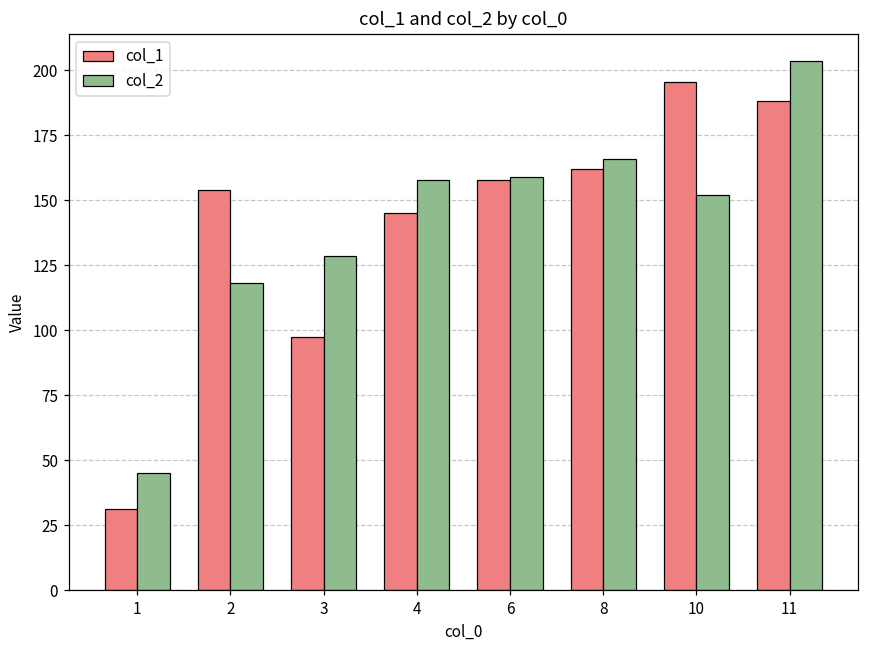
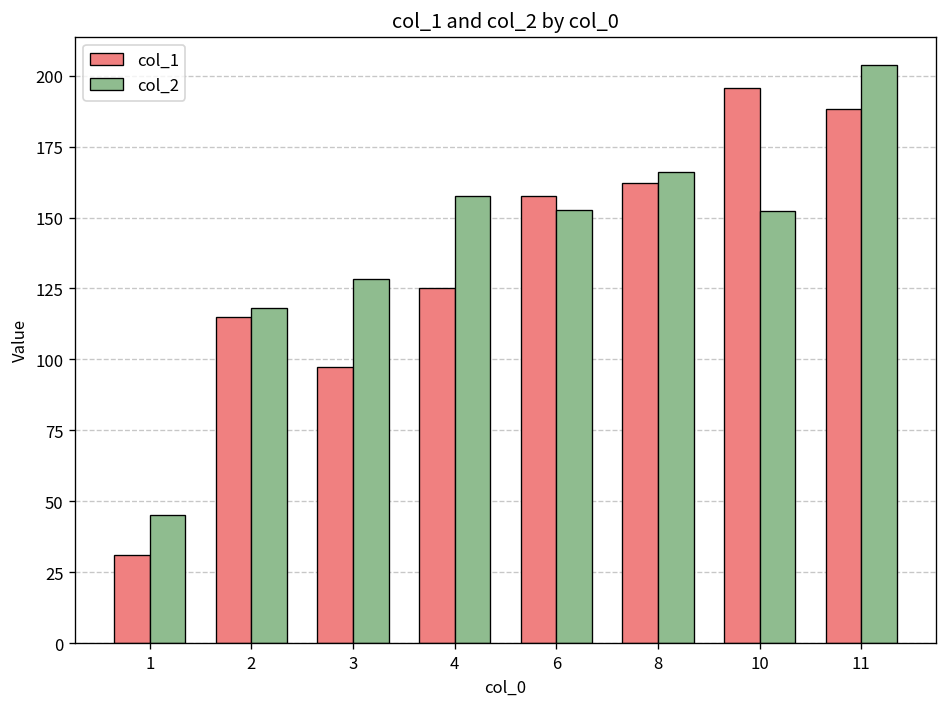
col_1, 2: 154 -> 115
col_1, 4: 145 -> 125
col_2, 6: 159 -> 153
